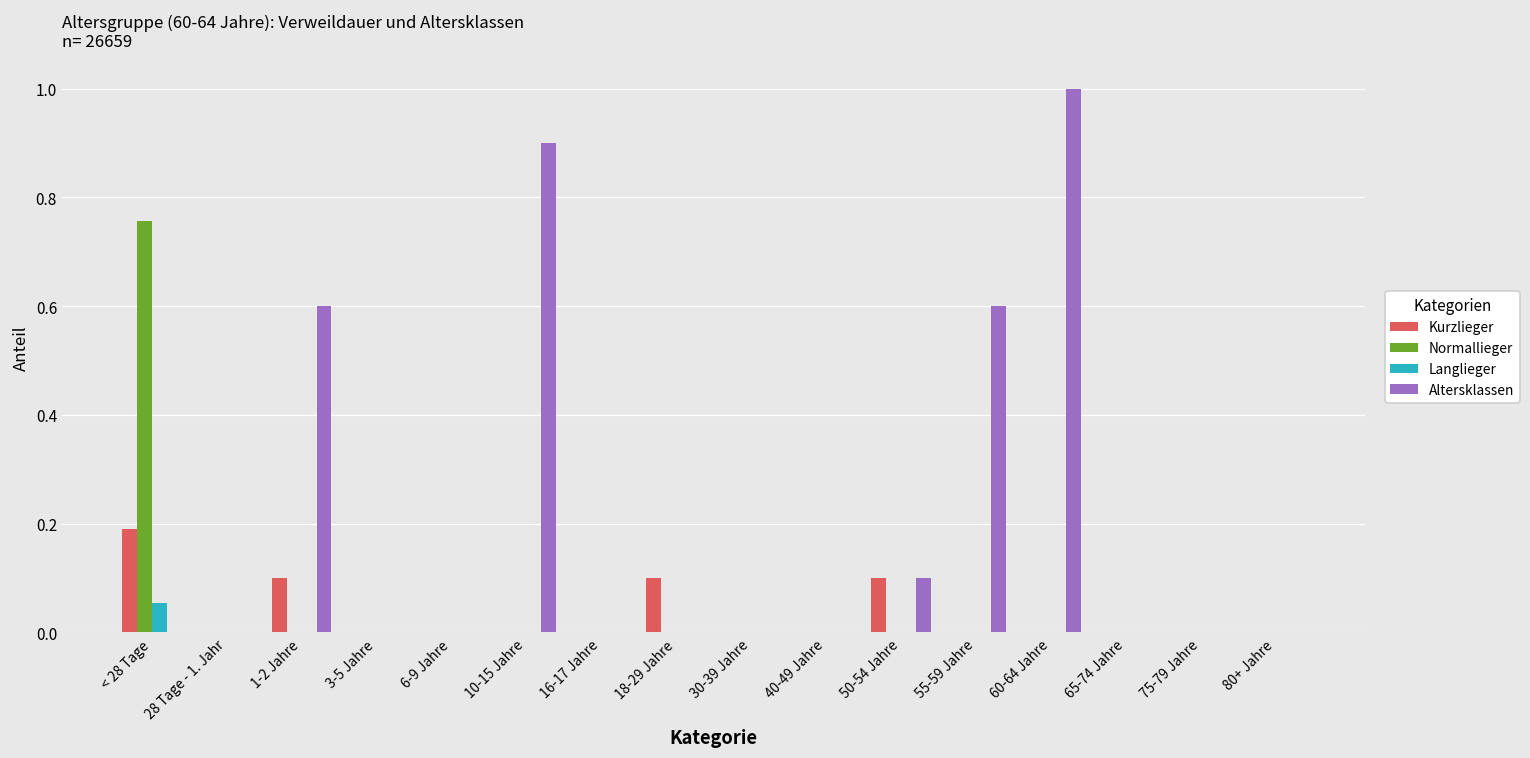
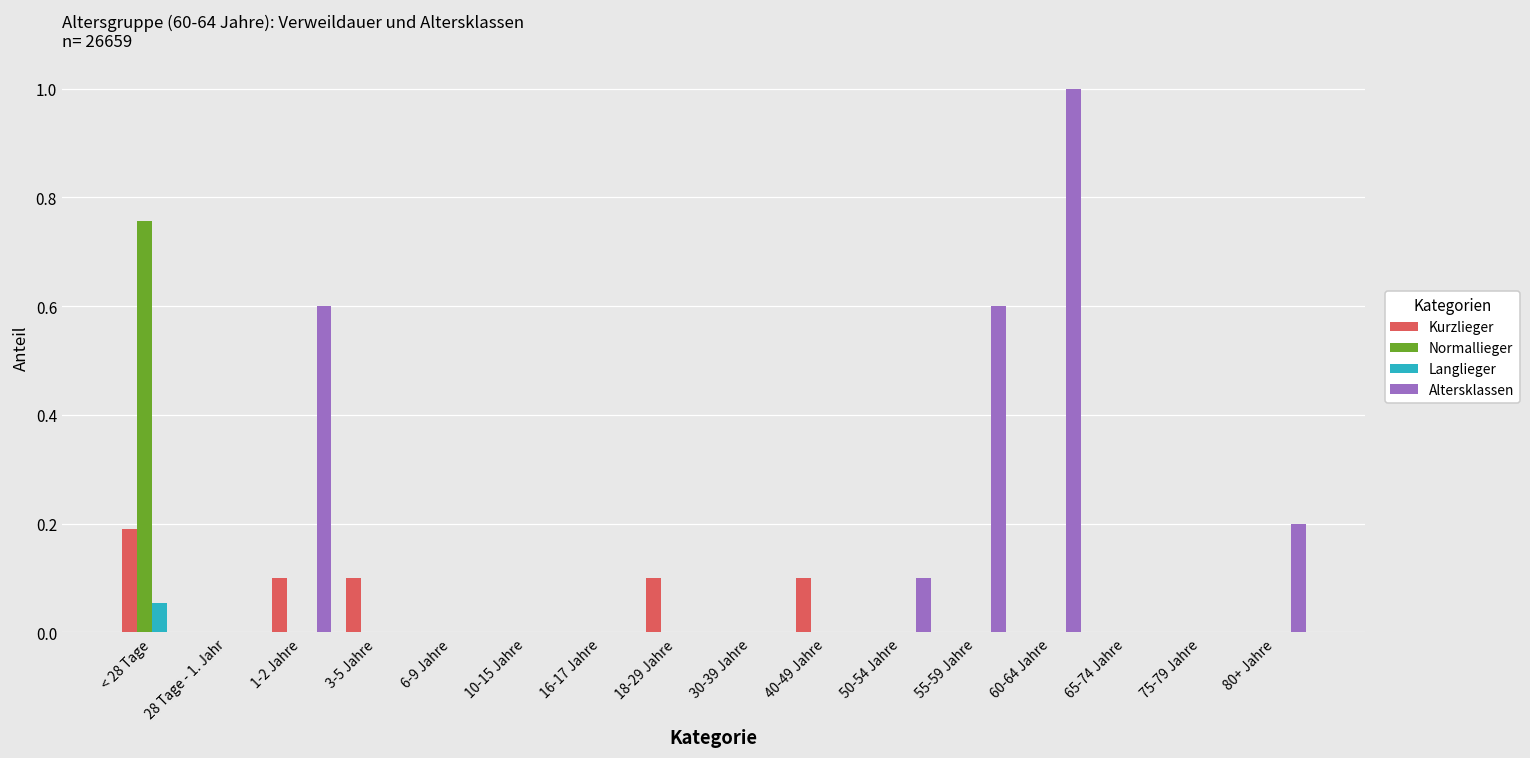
Kurzlieger, 3-5 Jahre: 0.0 -> 0.1
Altersklassen, 10-15 Jahre: 0.9 -> 0.0
Kurzlieger, 40-49 Jahre: 0.0 -> 0.1
Kurzlieger, 50-54 Jahre: 0.1 -> 0.0
Altersklassen, 80+ Jahre: 0.0 -> 0.2
